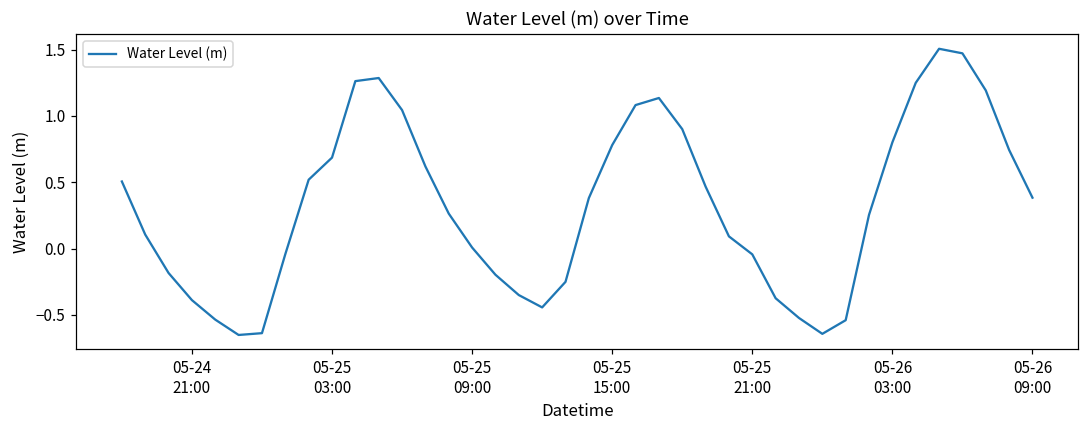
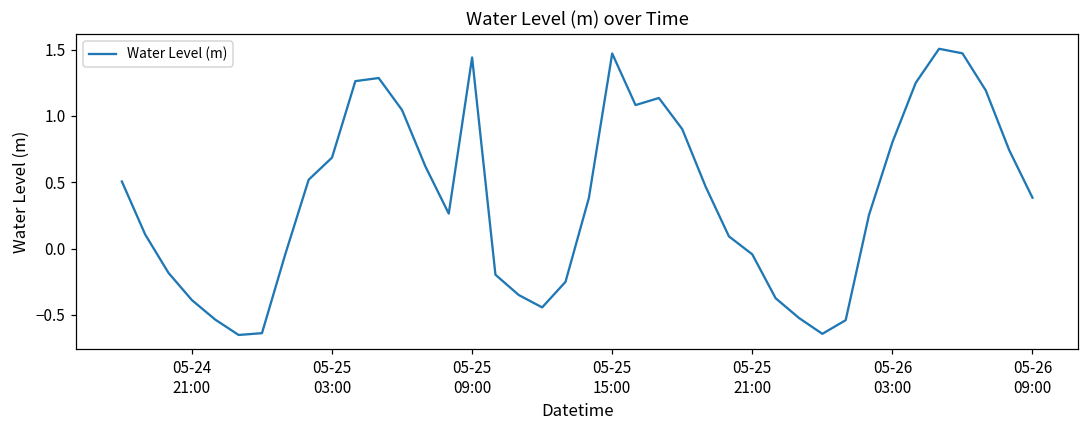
05-25 09:00: 0.01 -> 1.44
05-25 15:00: 0.78 -> 1.47
